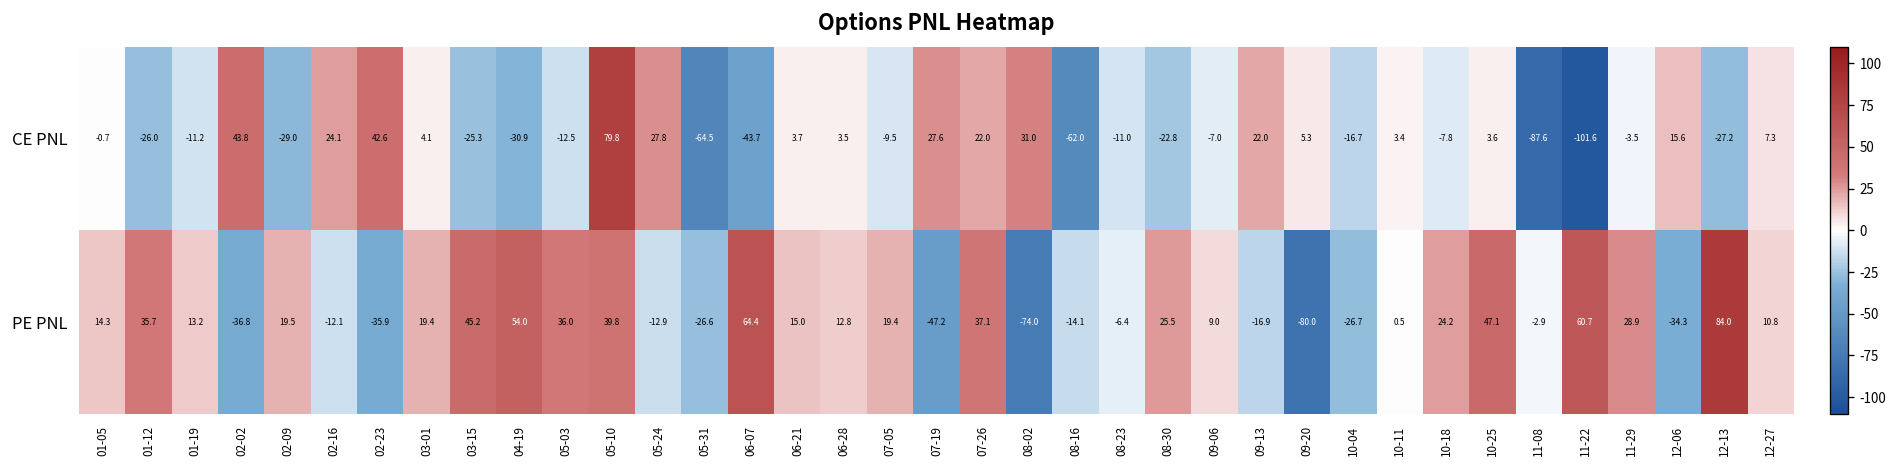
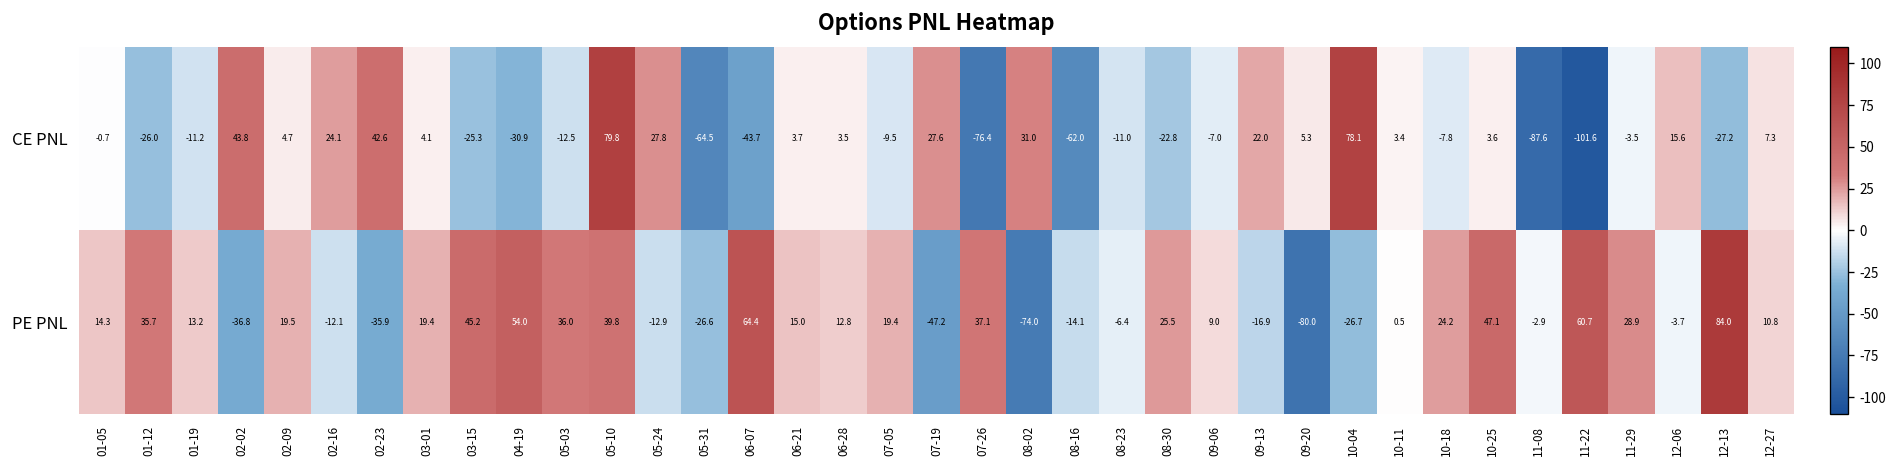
CE PNL, 02-09: -29.0 -> 4.7
CE PNL, 07-26: 22.0 -> -76.4
CE PNL, 10-04: -16.7 -> 78.1
PE PNL, 12-06: -34.3 -> -3.7
